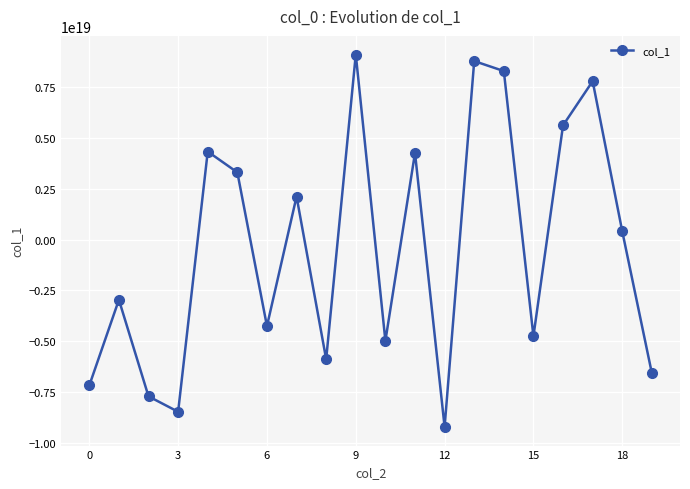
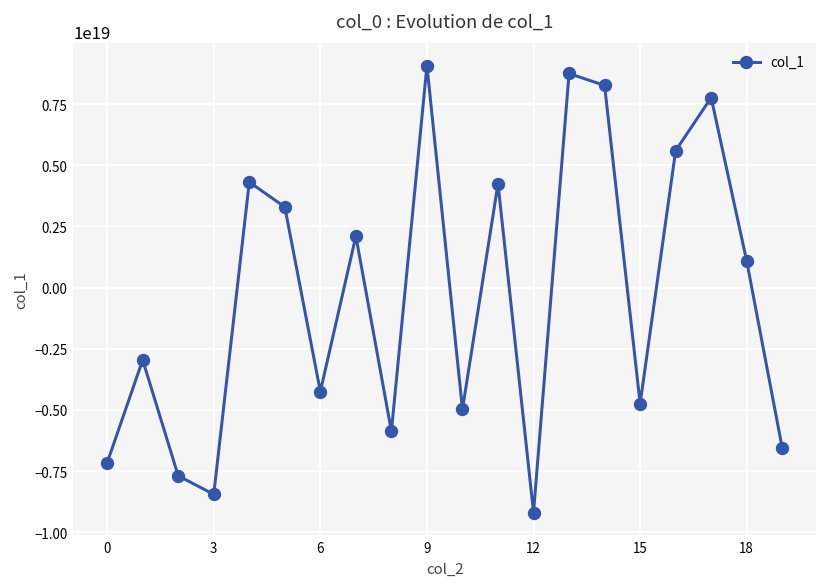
18: 400000000000000000 -> 1100000000000000000
